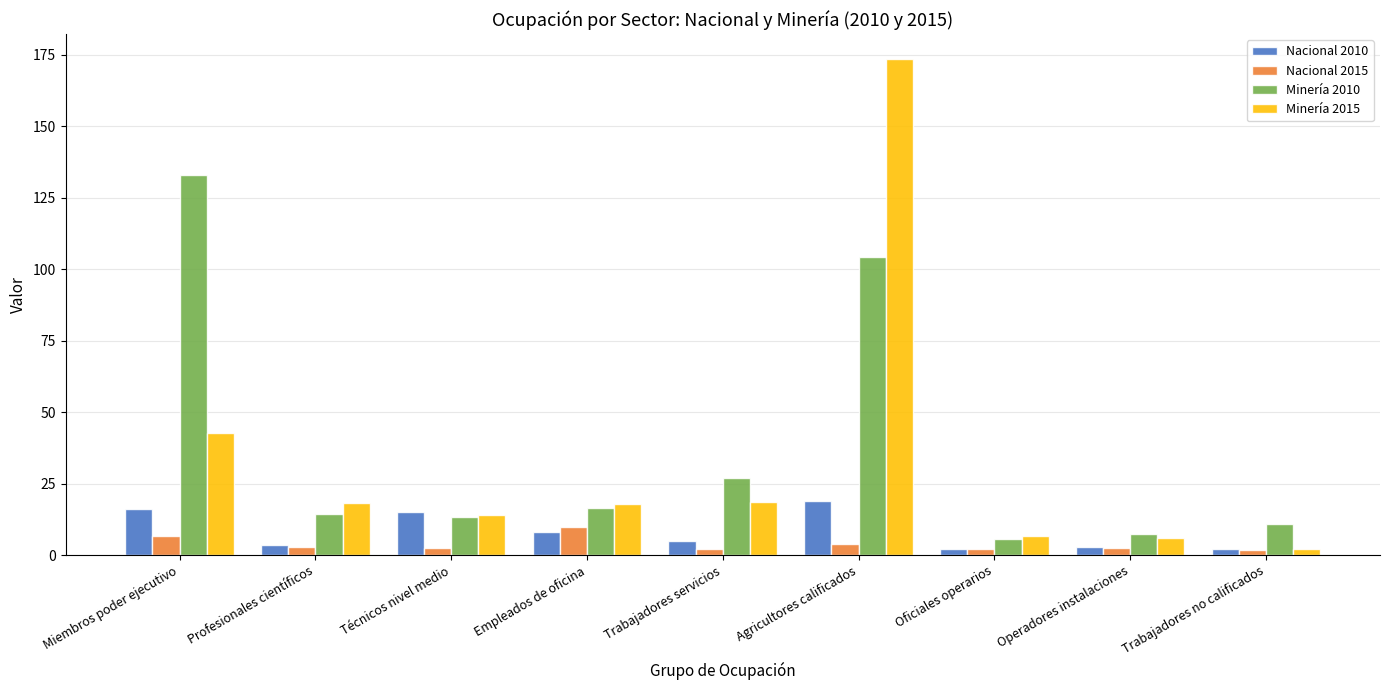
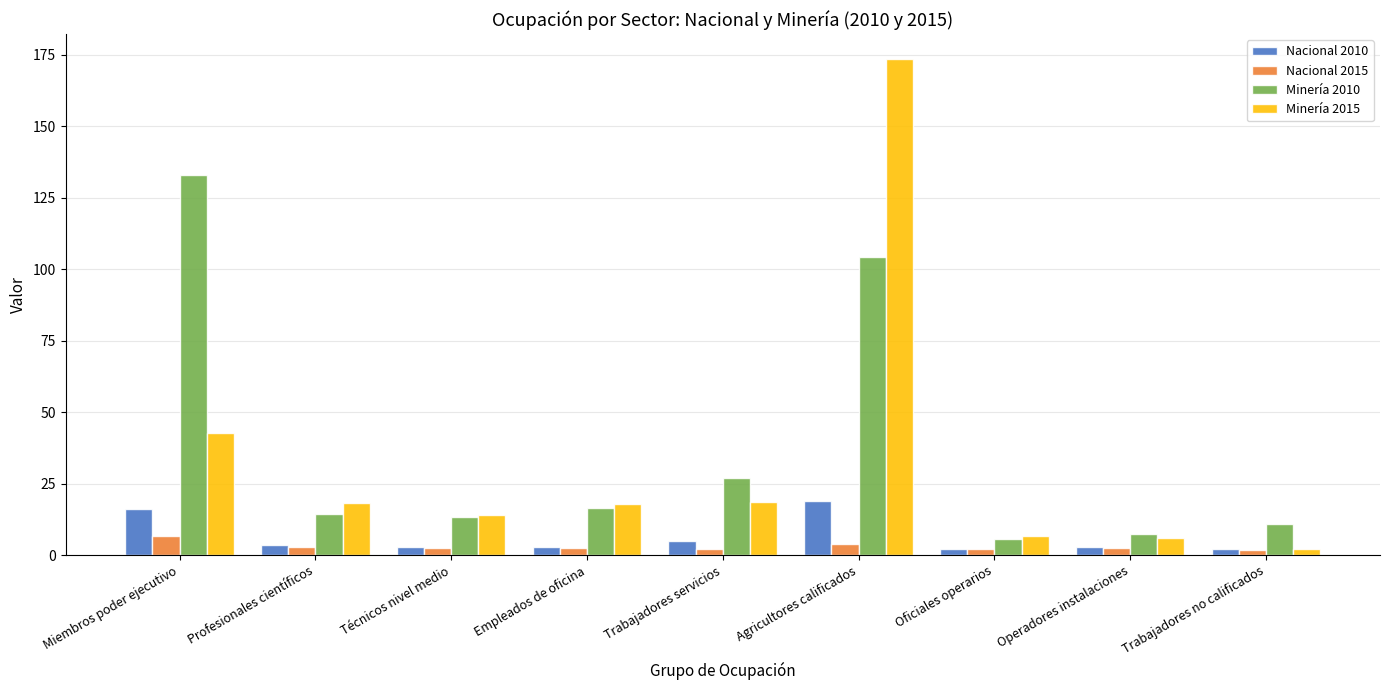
Nacional 2010, Técnicos nivel medio: 15 -> 3
Nacional 2010, Empleados de oficina: 8 -> 3
Nacional 2015, Empleados de oficina: 10 -> 2
